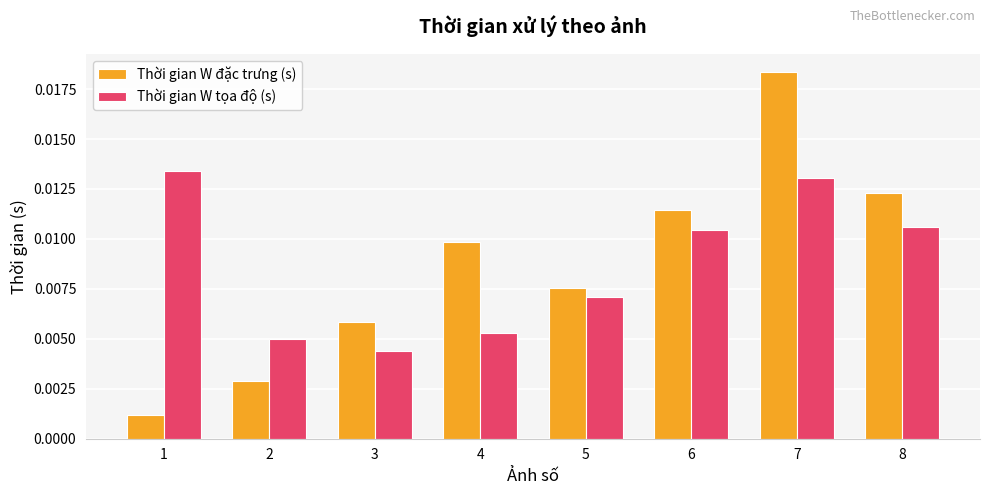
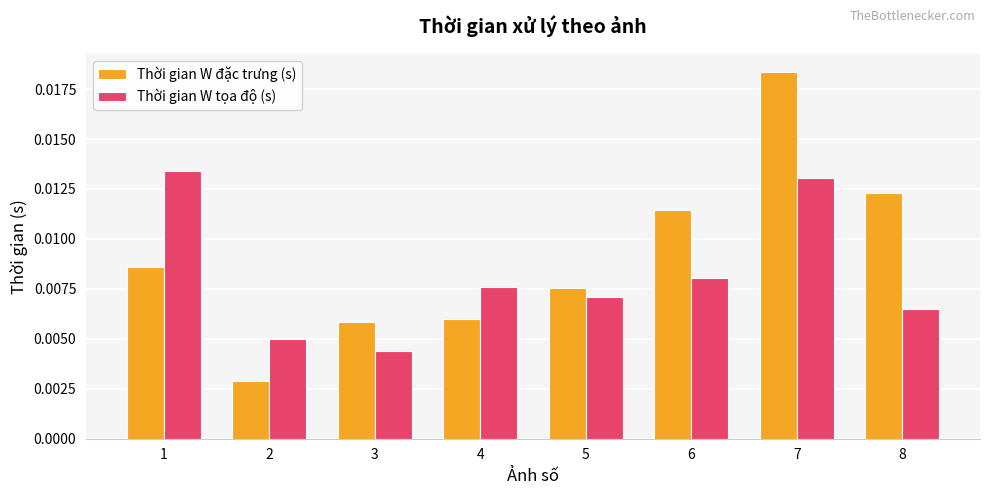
Thời gian W đặc trưng (s), 1: 0.0012 -> 0.0086
Thời gian W đặc trưng (s), 4: 0.0098 -> 0.0060
Thời gian W tọa độ (s), 4: 0.0053 -> 0.0076
Thời gian W tọa độ (s), 6: 0.0105 -> 0.0081
Thời gian W tọa độ (s), 8: 0.0106 -> 0.0065
